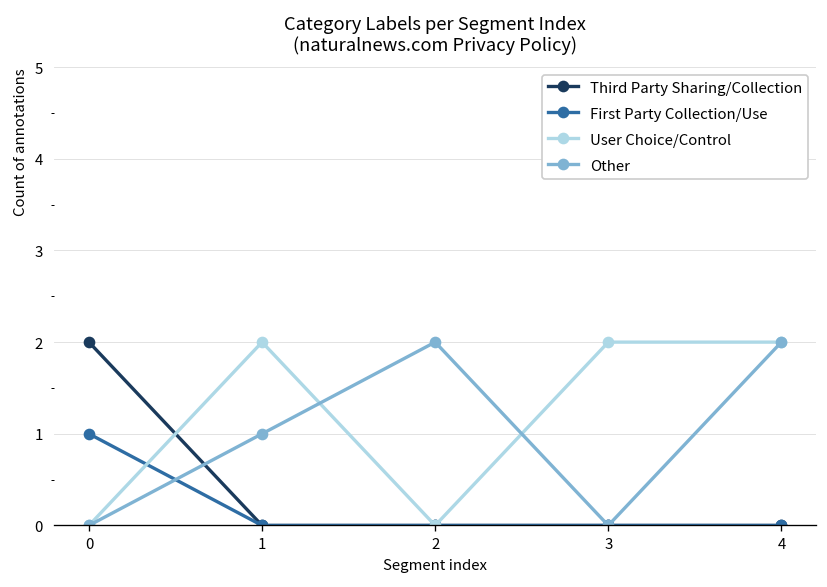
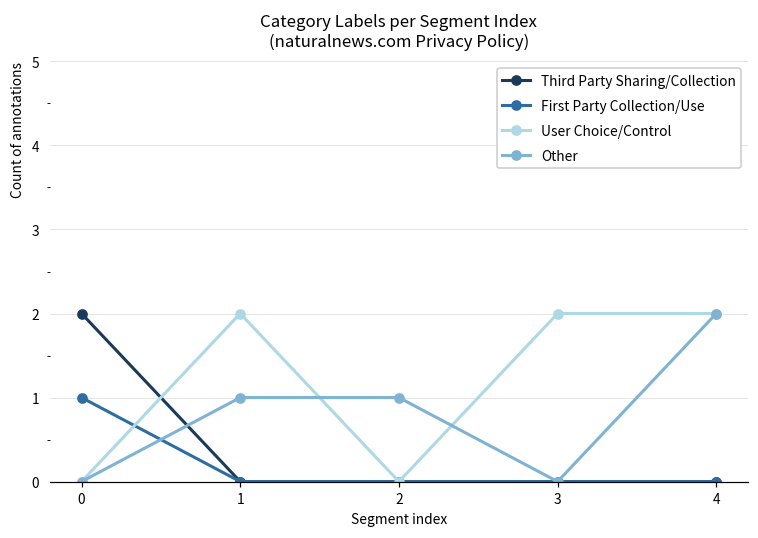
Other, 2: 2 -> 1
